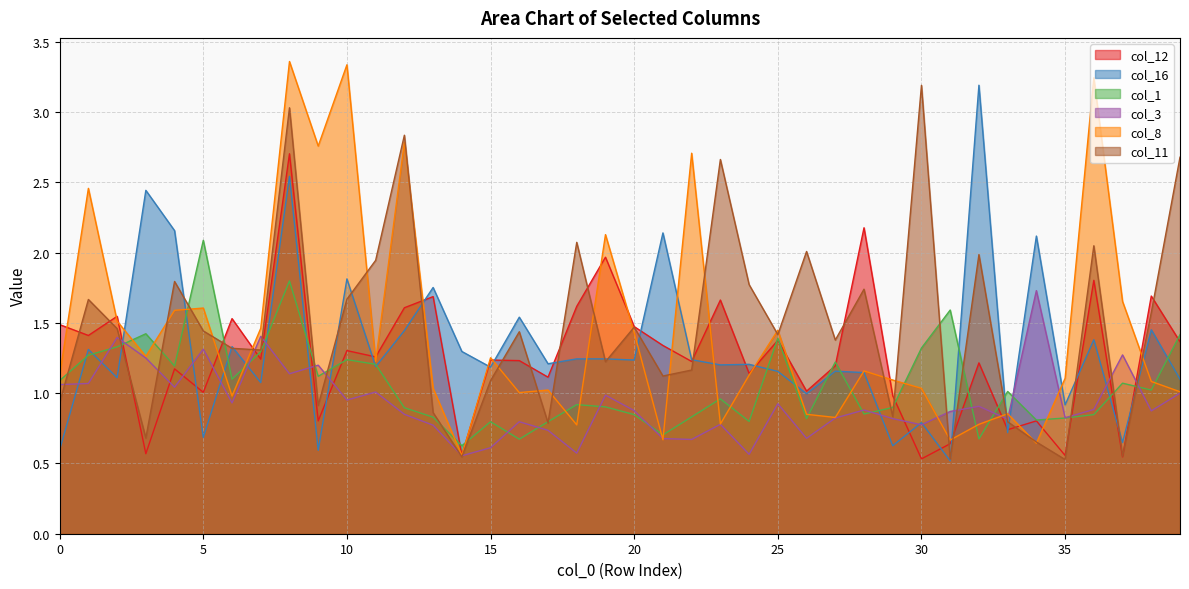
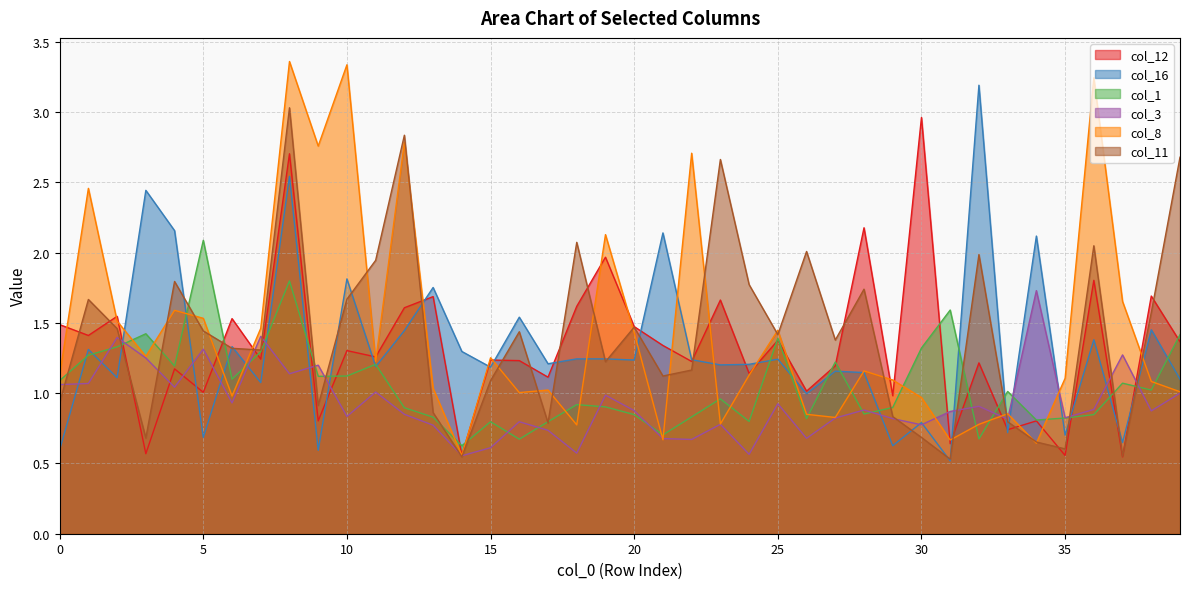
col_8, 5: 1.61 -> 1.53
col_1, 10: 1.24 -> 1.12
col_3, 10: 0.95 -> 0.83
col_16, 25: 1.15 -> 1.24
col_12, 30: 0.53 -> 2.96
col_8, 30: 1.03 -> 0.97
col_11, 30: 3.19 -> 0.68
col_16, 35: 0.92 -> 0.70
col_11, 35: 0.53 -> 0.60
